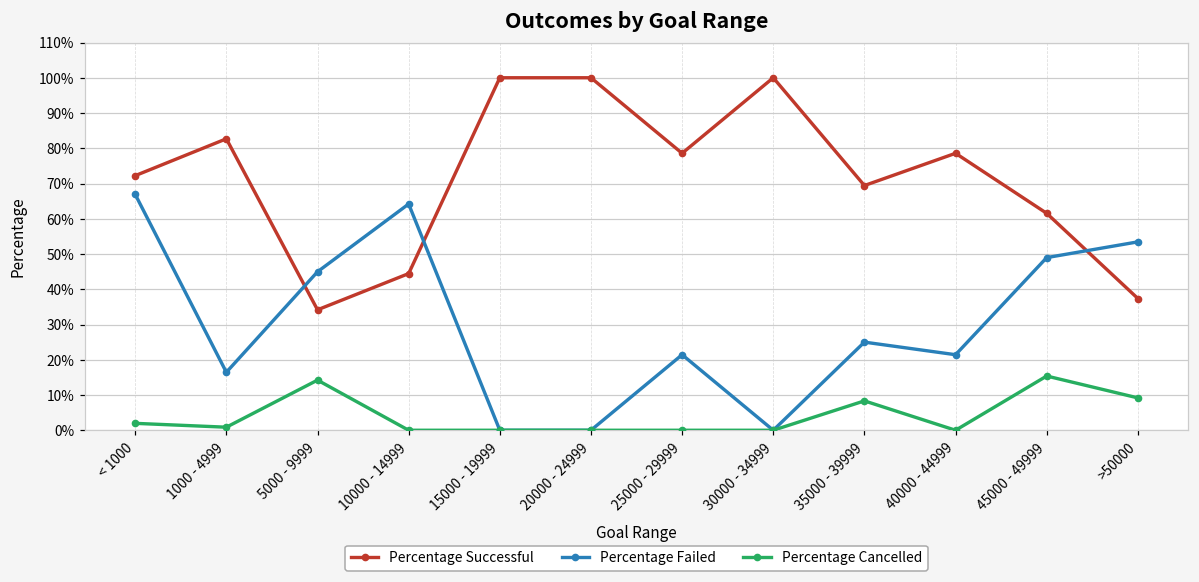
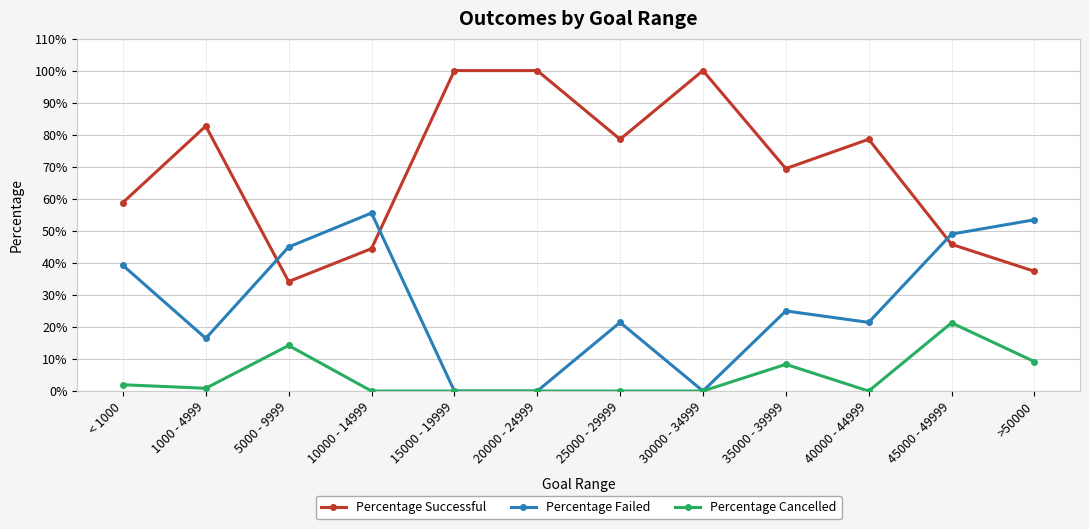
Percentage Successful, < 1000: 72% -> 59%
Percentage Failed, < 1000: 67% -> 39%
Percentage Failed, 10000 - 14999: 64% -> 56%
Percentage Successful, 45000 - 49999: 62% -> 46%
Percentage Cancelled, 45000 - 49999: 15% -> 21%
